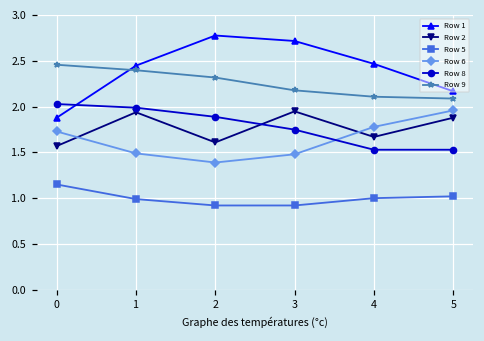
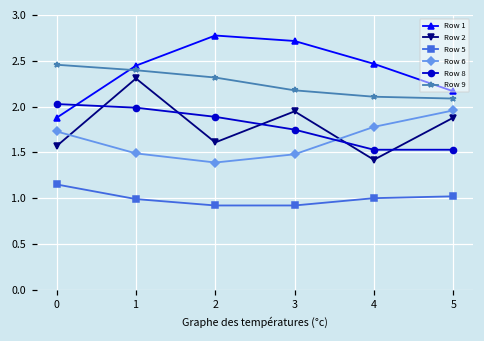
Row 2, 1: 1.9 -> 2.3
Row 2, 4: 1.7 -> 1.4
